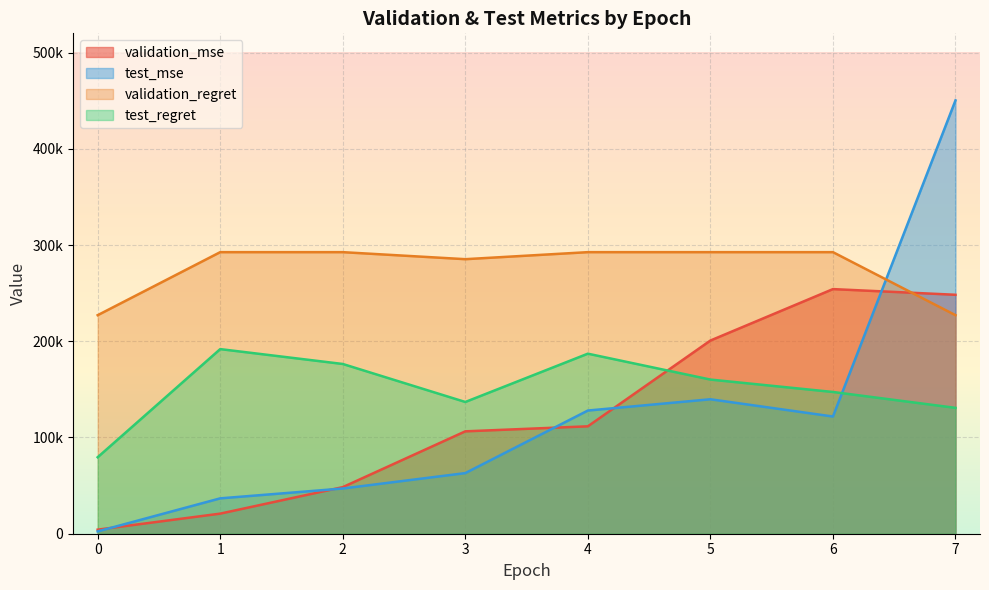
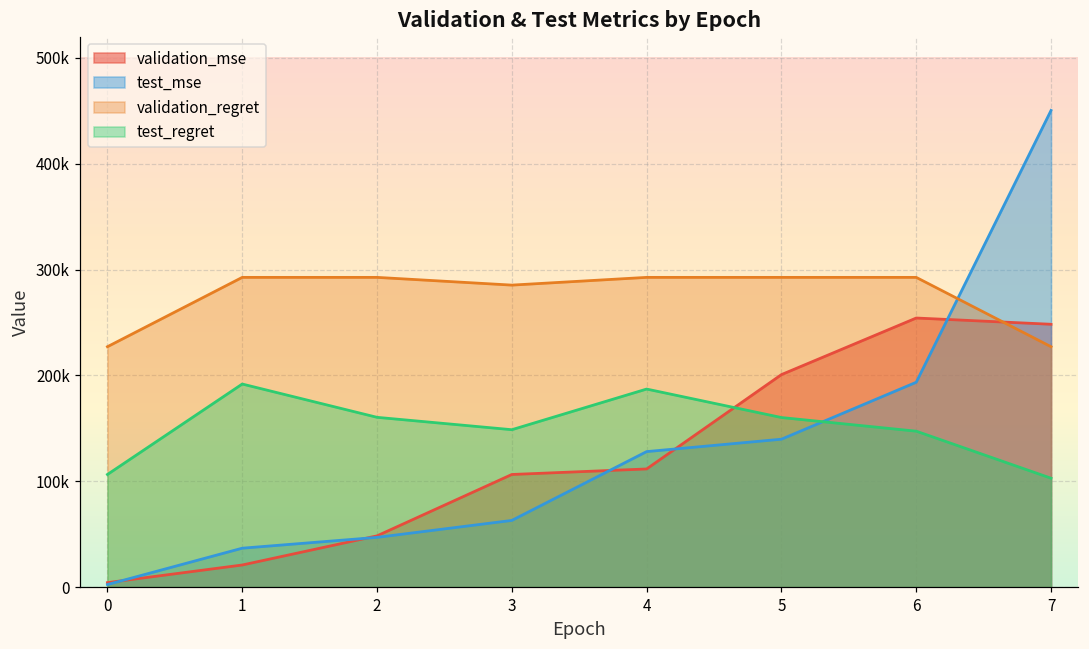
test_regret, 0: 80000 -> 110000
test_regret, 2: 180000 -> 160000
test_regret, 3: 140000 -> 150000
test_mse, 6: 120000 -> 190000
test_regret, 7: 130000 -> 100000
